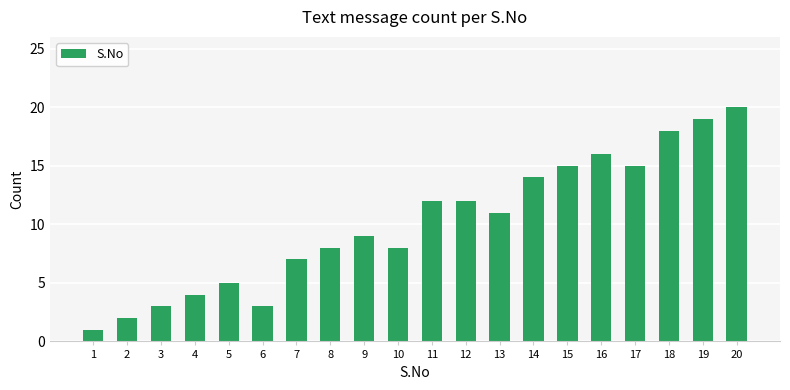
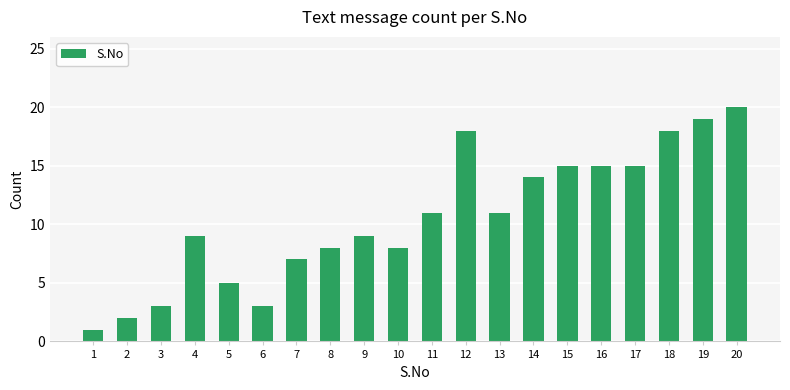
4: 4 -> 9
11: 12 -> 11
12: 12 -> 18
16: 16 -> 15
